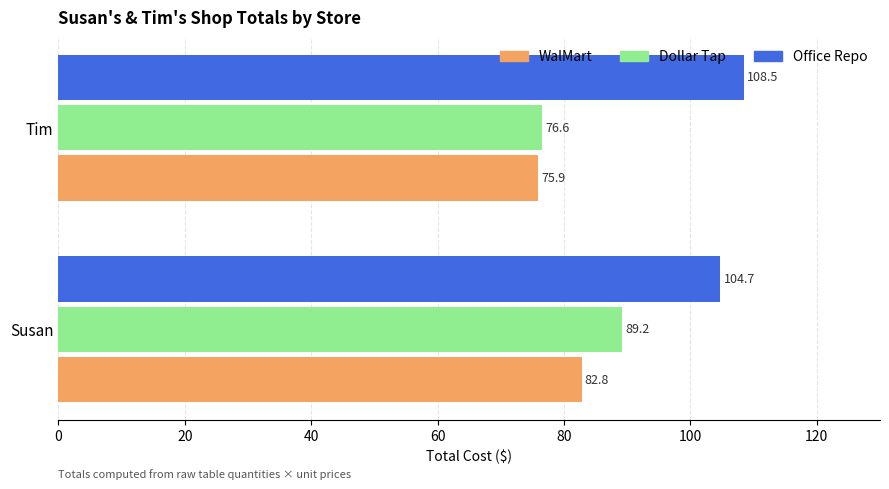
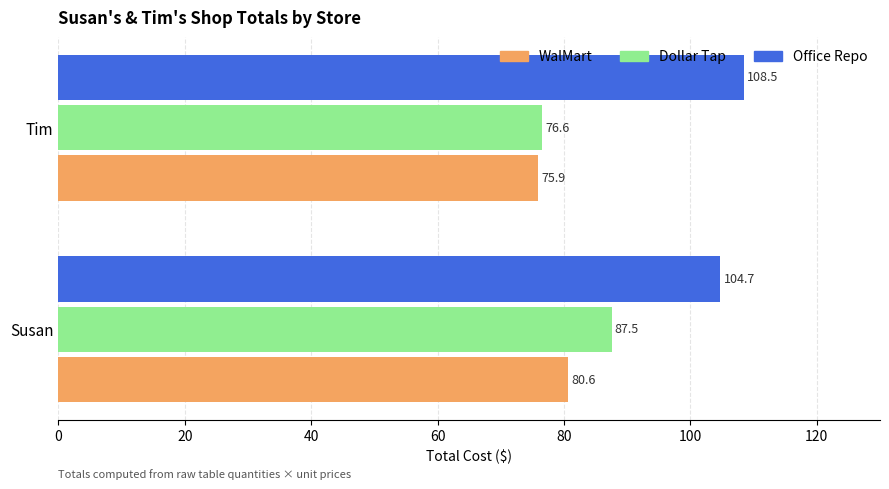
Dollar Tap, Susan: 89.2 -> 87.5
WalMart, Susan: 82.8 -> 80.6
